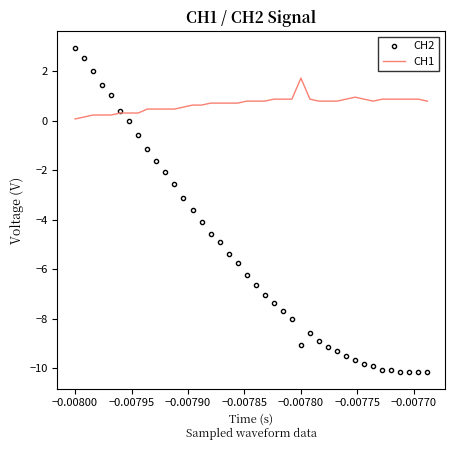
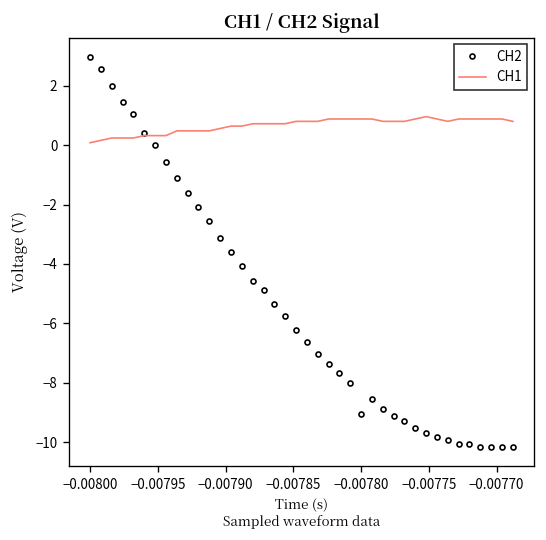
CH1, −0.00780: 1.7 -> 0.9
